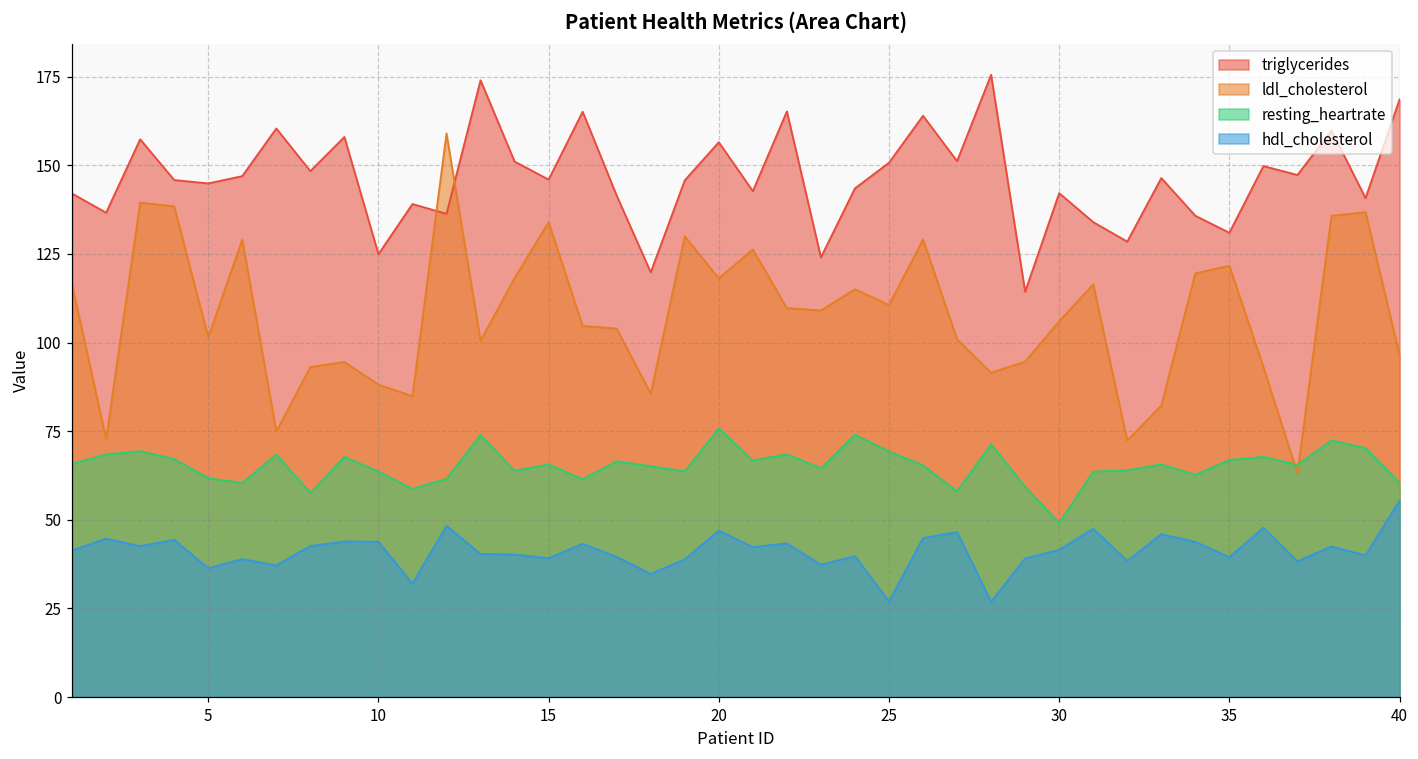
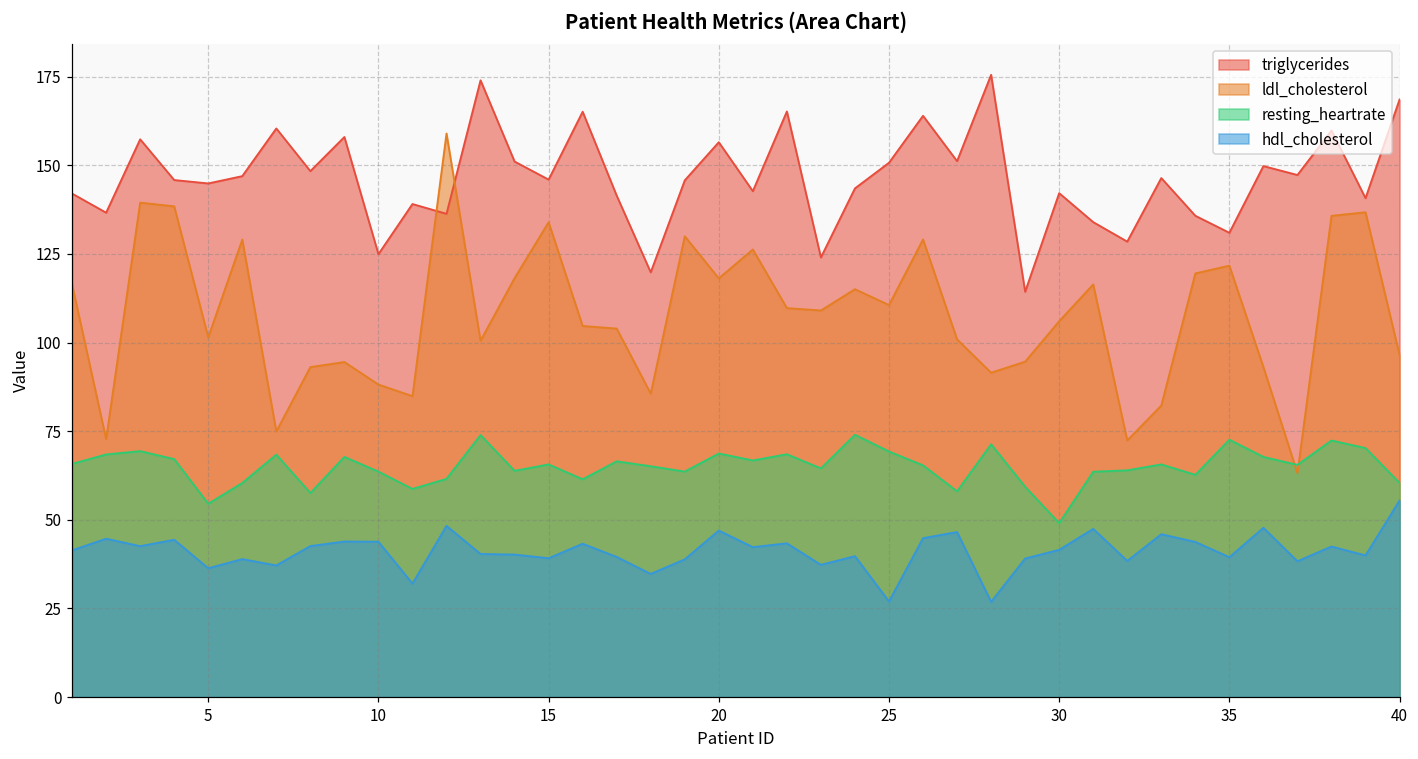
resting_heartrate, 5: 62 -> 55
resting_heartrate, 20: 76 -> 69
resting_heartrate, 35: 67 -> 73
